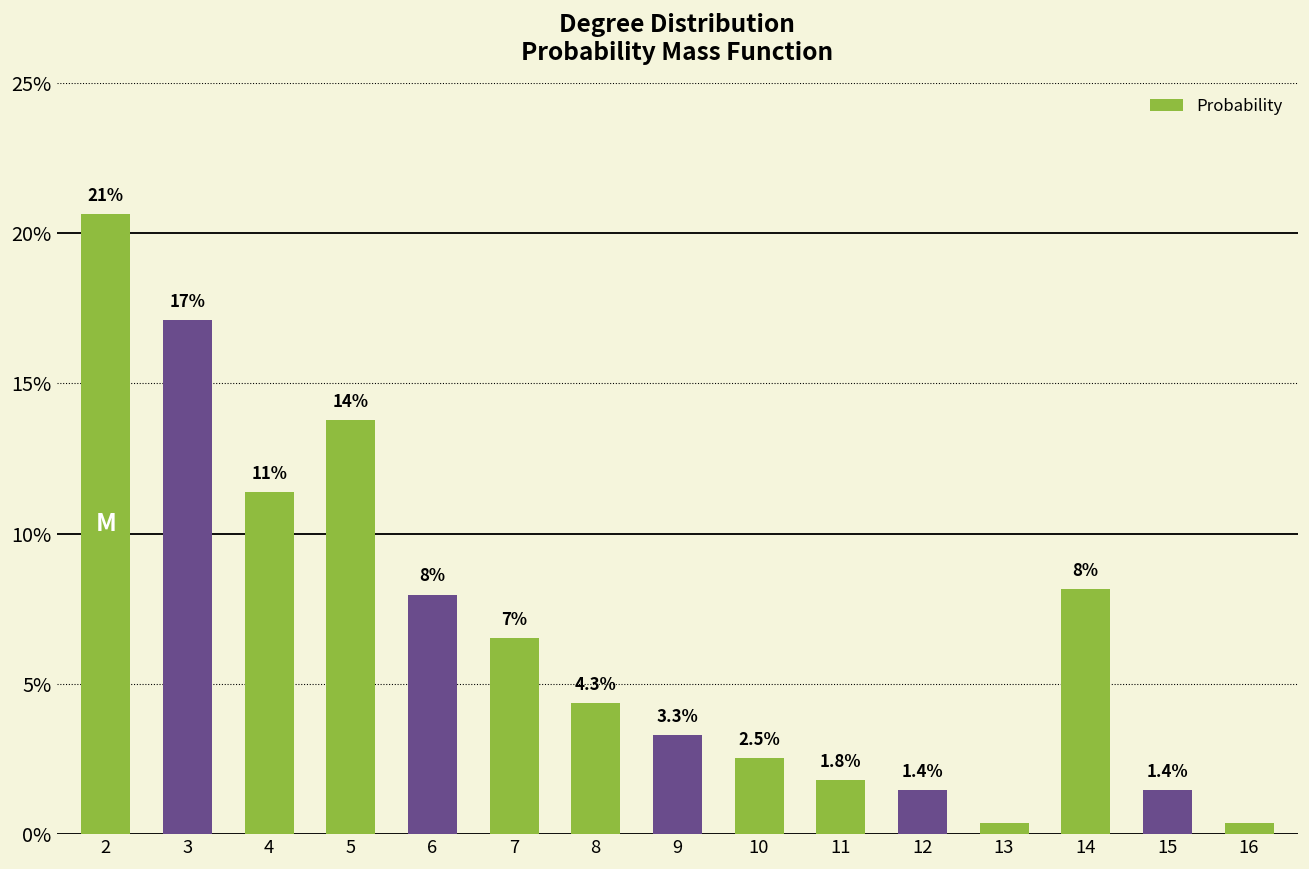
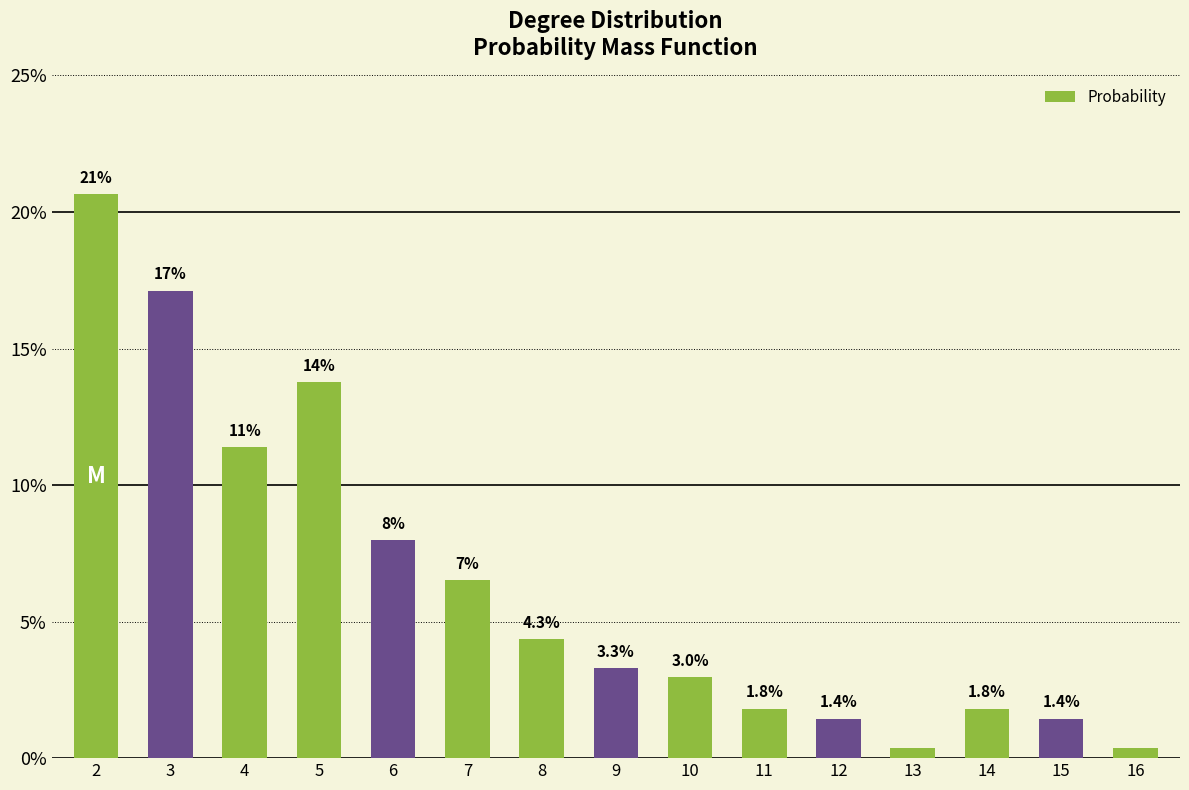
10: 2.5% -> 3.0%
14: 8% -> 1.8%
